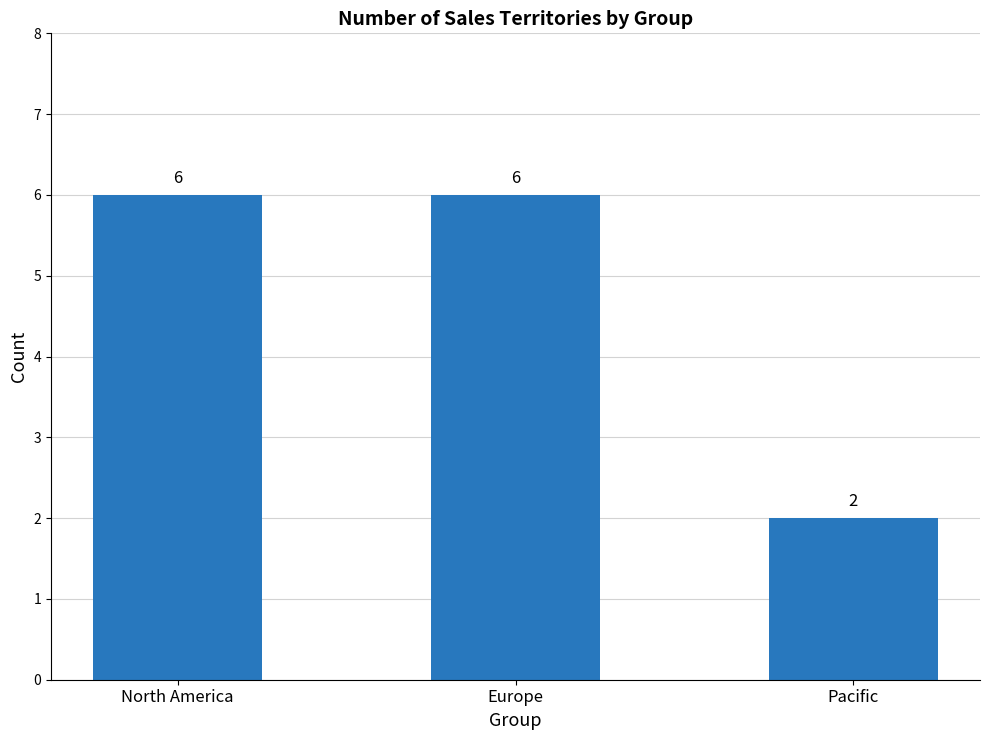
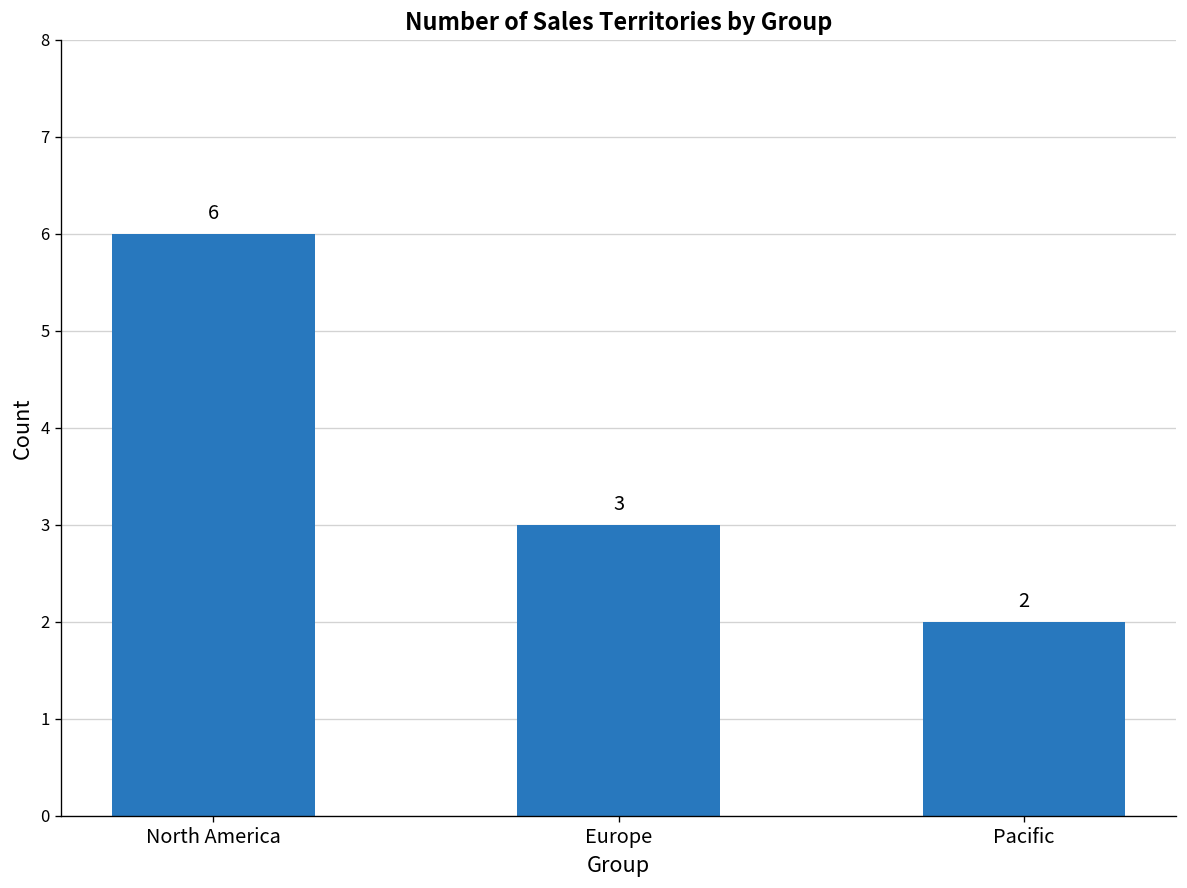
Europe: 6 -> 3
